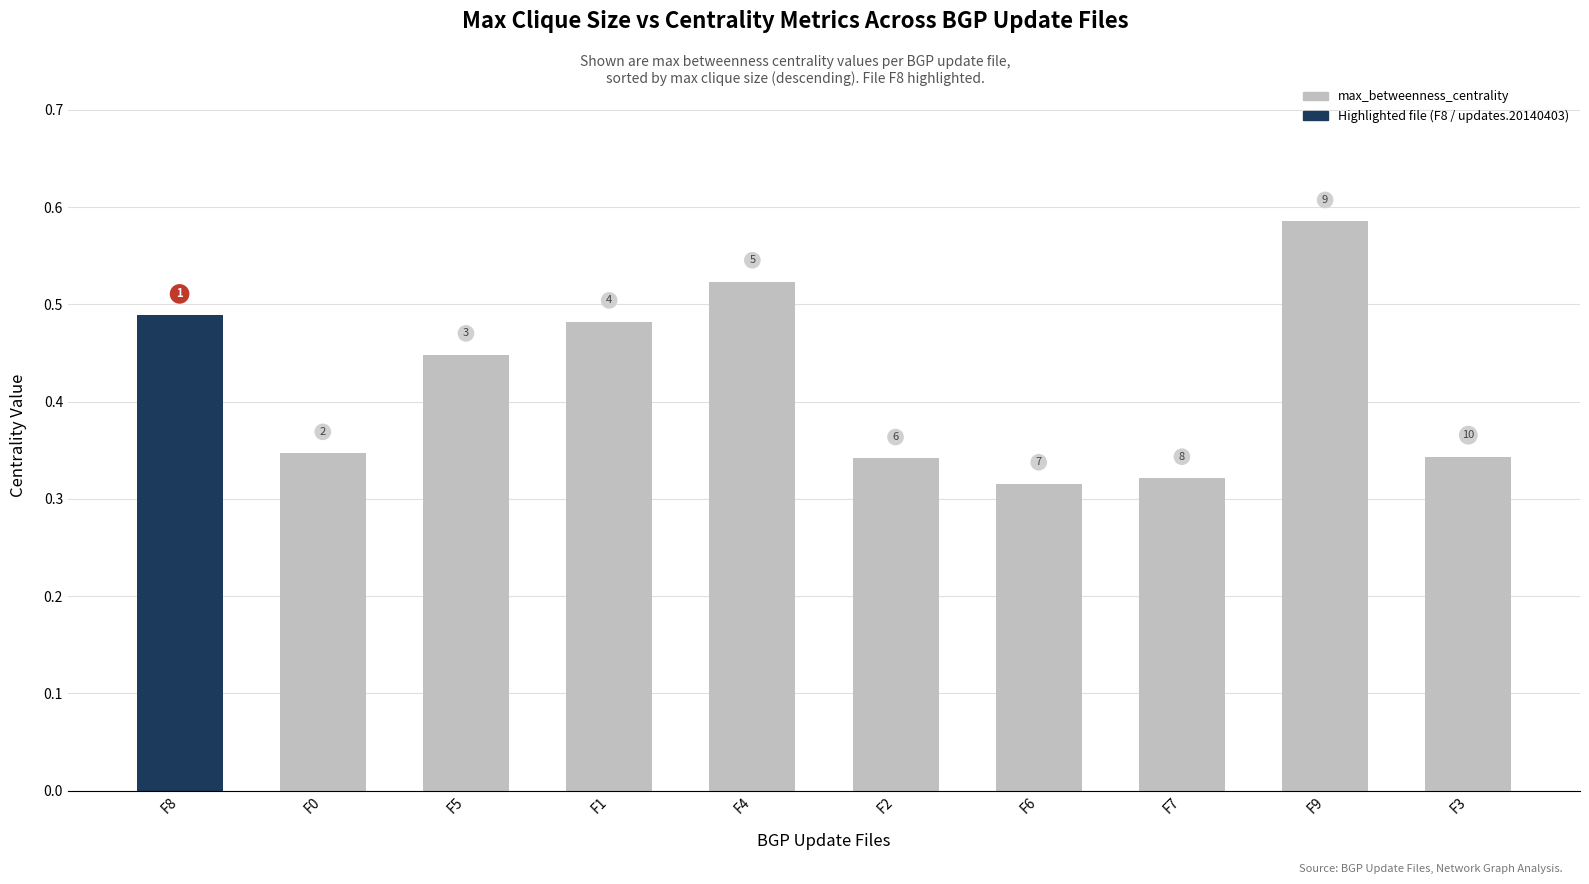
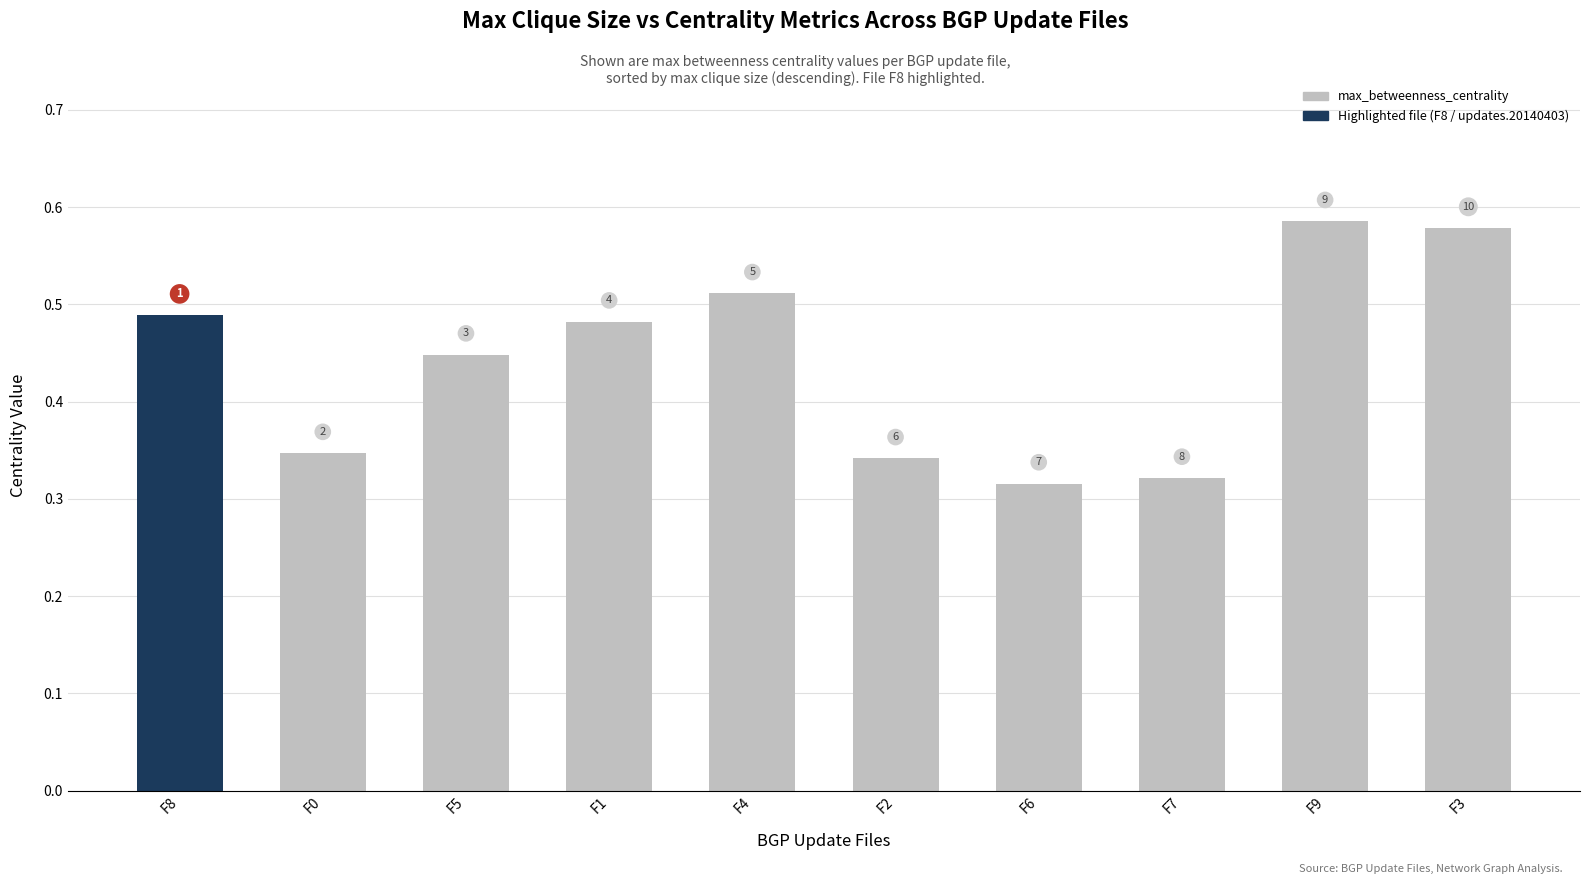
F4: 0.52 -> 0.51
F3: 0.34 -> 0.58
